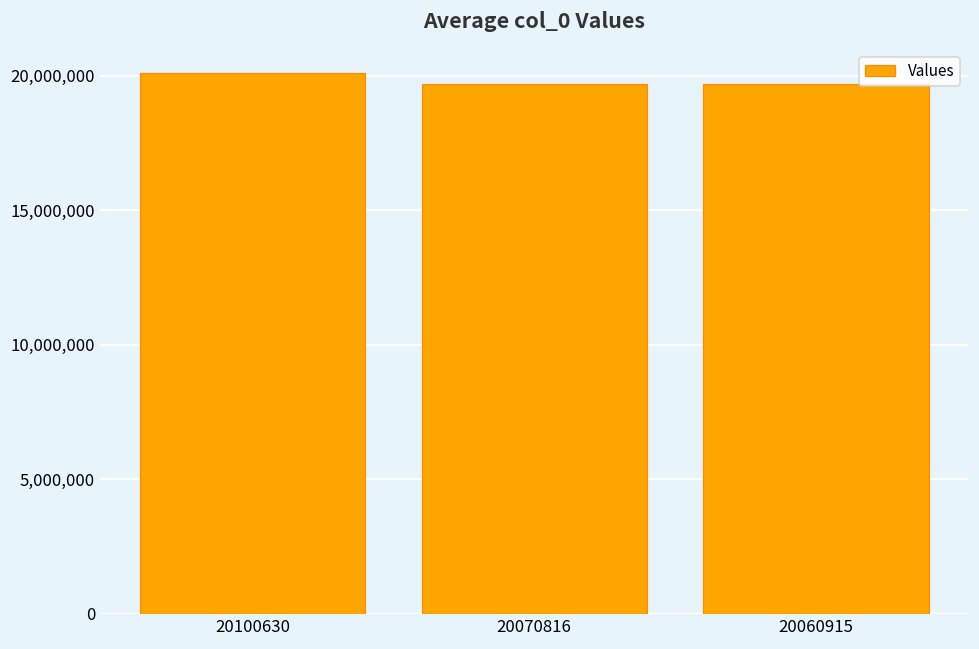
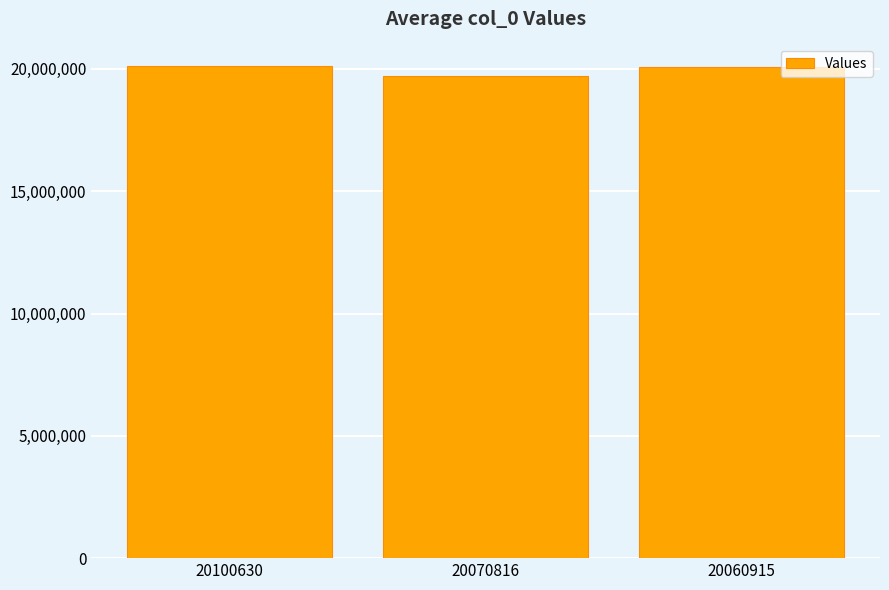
20060915: 19,700,000 -> 20,100,000
